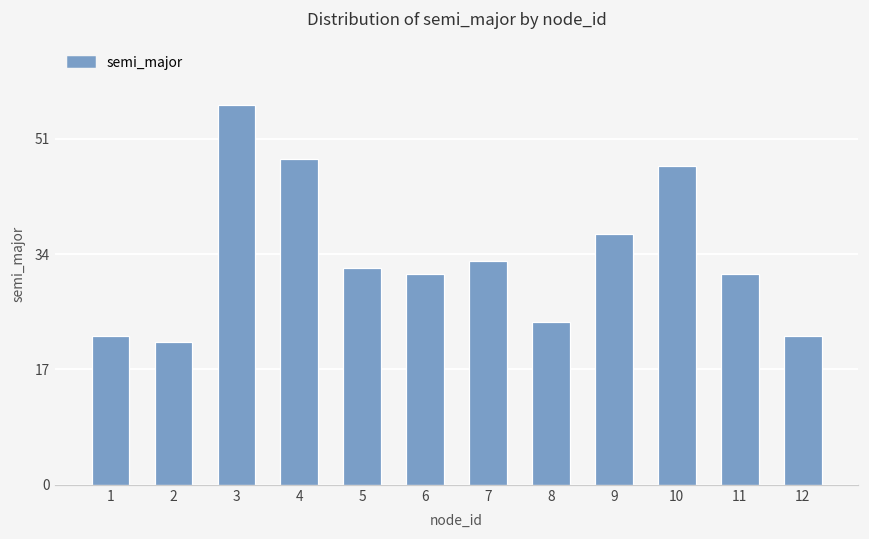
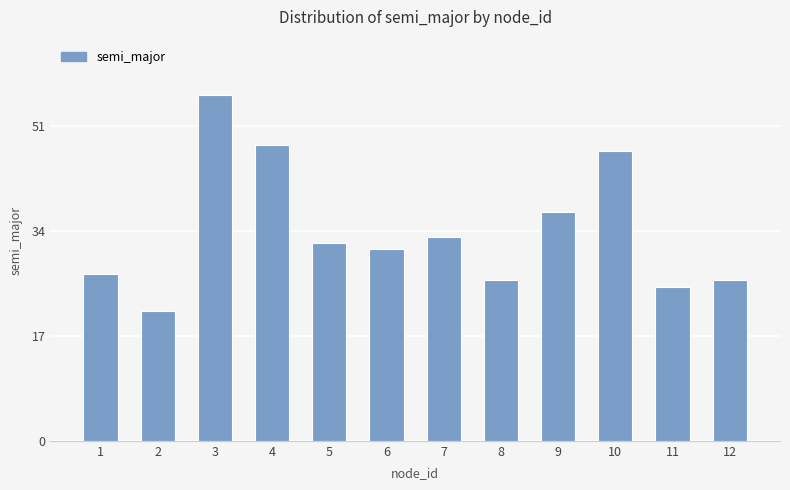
1: 22 -> 27
8: 24 -> 26
11: 31 -> 25
12: 22 -> 26
